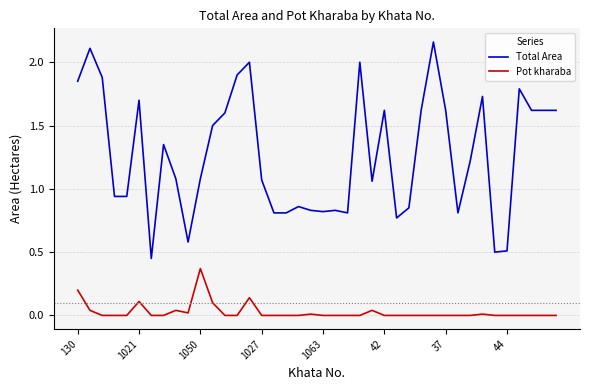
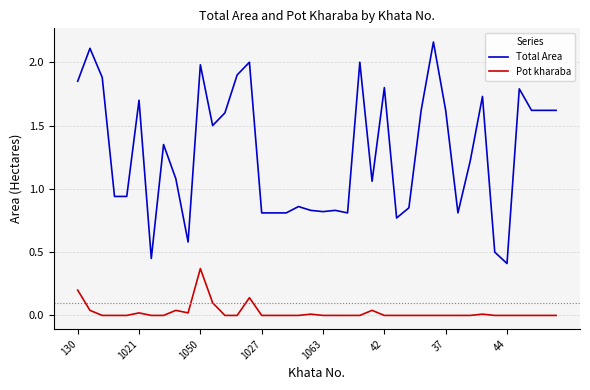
Pot kharaba, 1021: 0.11 -> 0.02
Total Area, 1050: 1.08 -> 1.98
Total Area, 1027: 1.07 -> 0.81
Total Area, 42: 1.62 -> 1.80
Total Area, 44: 0.51 -> 0.41
